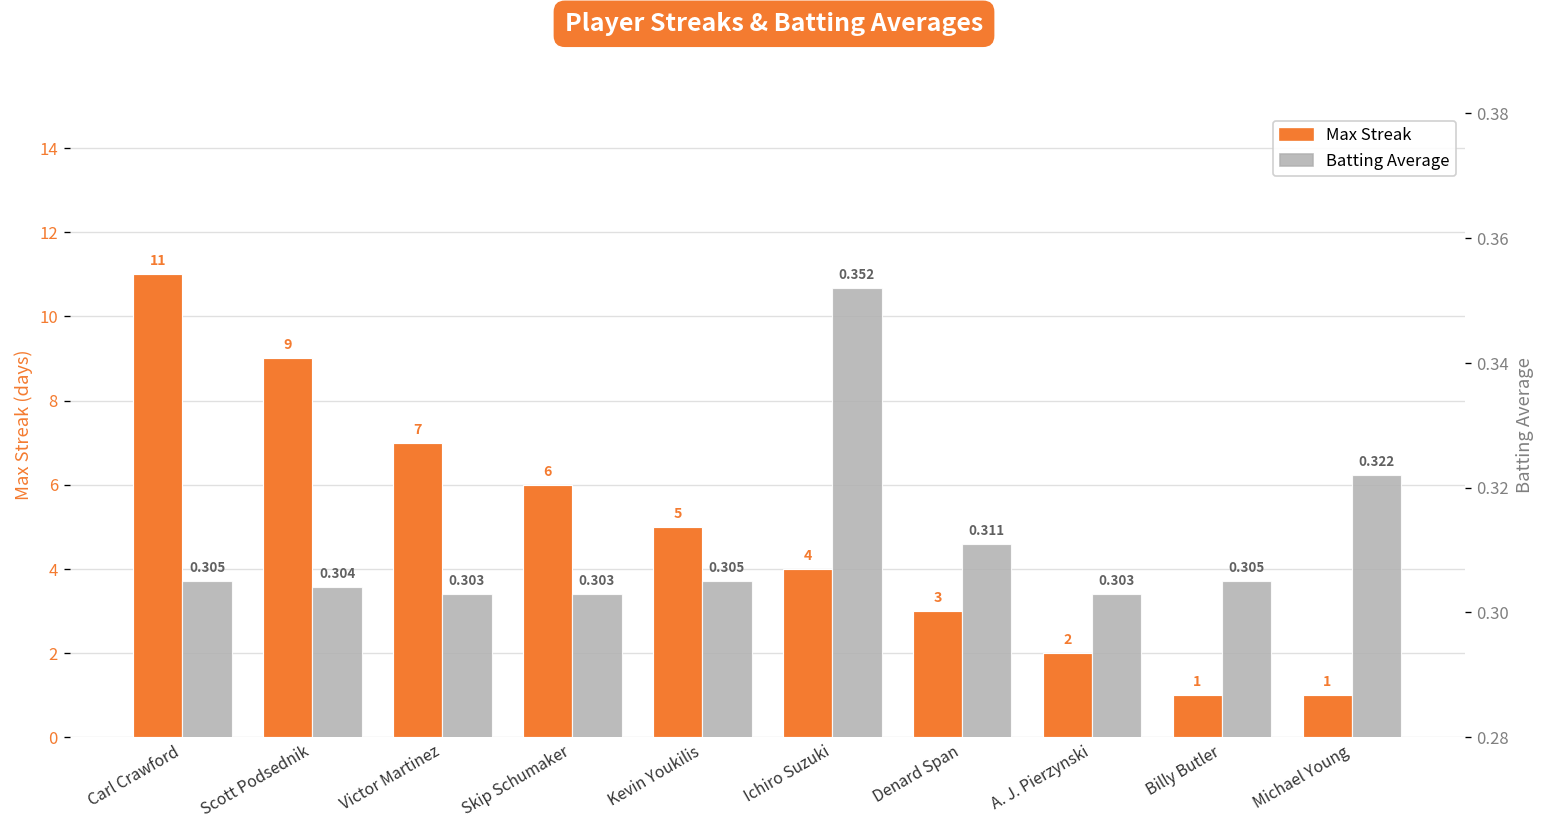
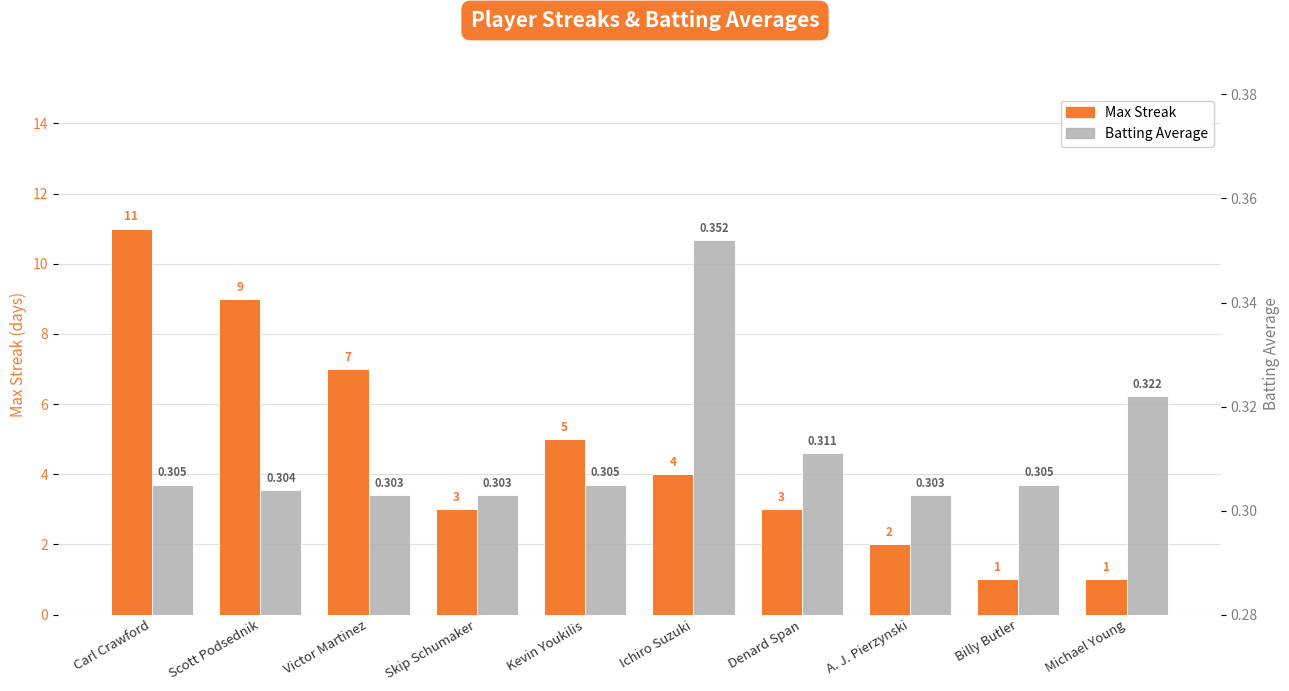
Max Streak, Skip Schumaker: 6 -> 3
